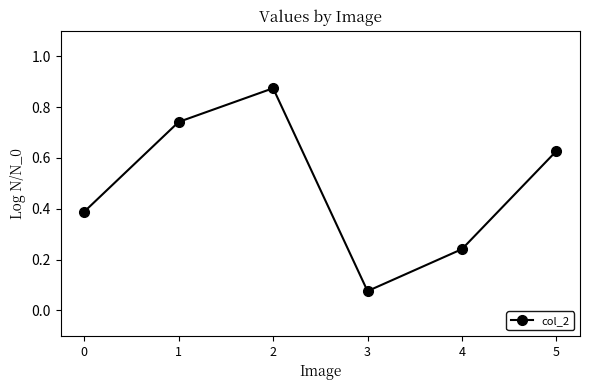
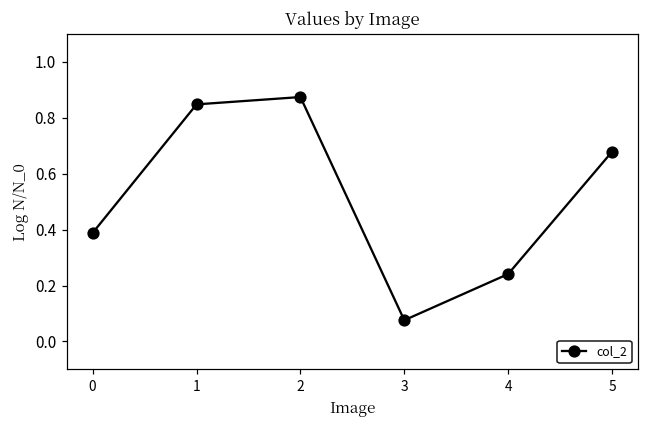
1: 0.74 -> 0.85
5: 0.63 -> 0.68
